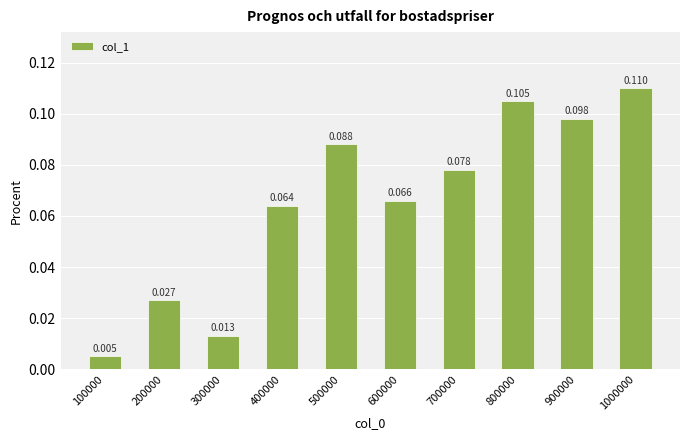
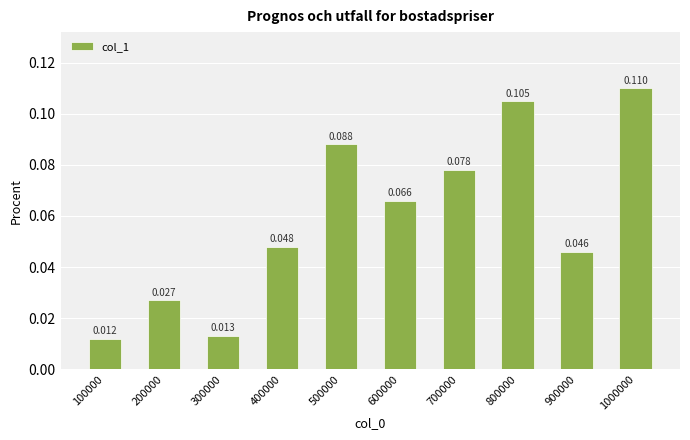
100000: 0.005 -> 0.012
400000: 0.064 -> 0.048
900000: 0.098 -> 0.046
